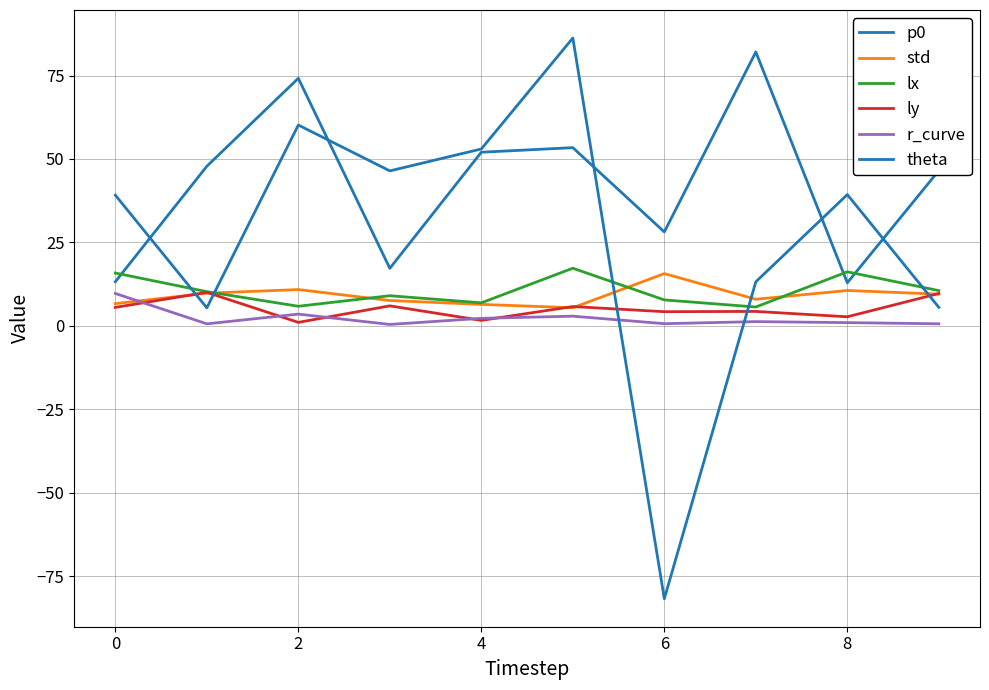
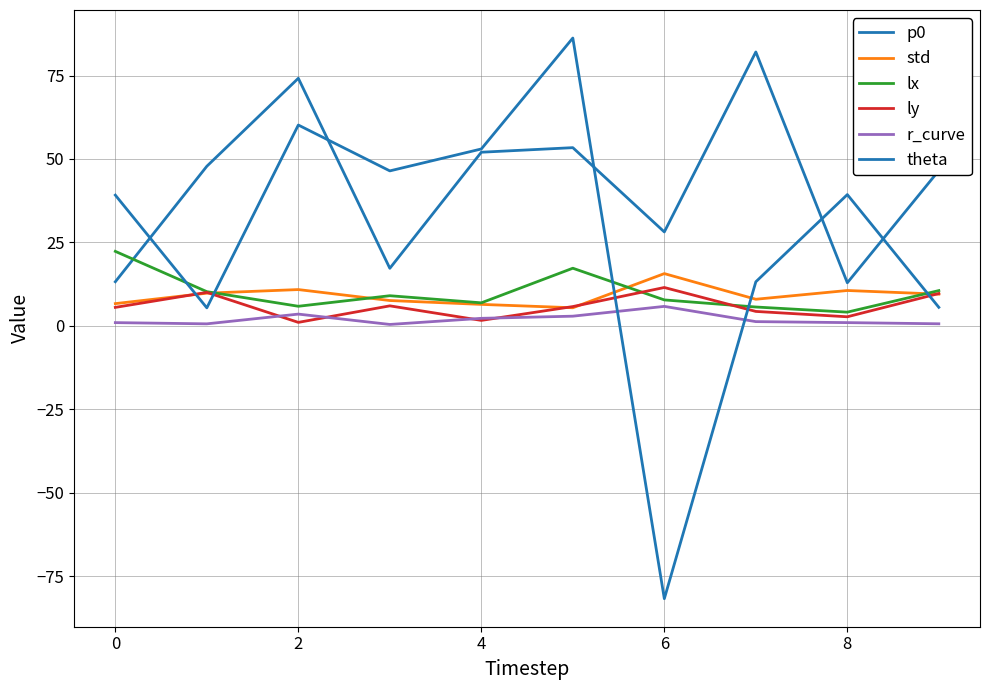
lx, 0: 16 -> 22
r_curve, 0: 10 -> 1
ly, 6: 4 -> 11
r_curve, 6: 1 -> 6
lx, 8: 16 -> 4
